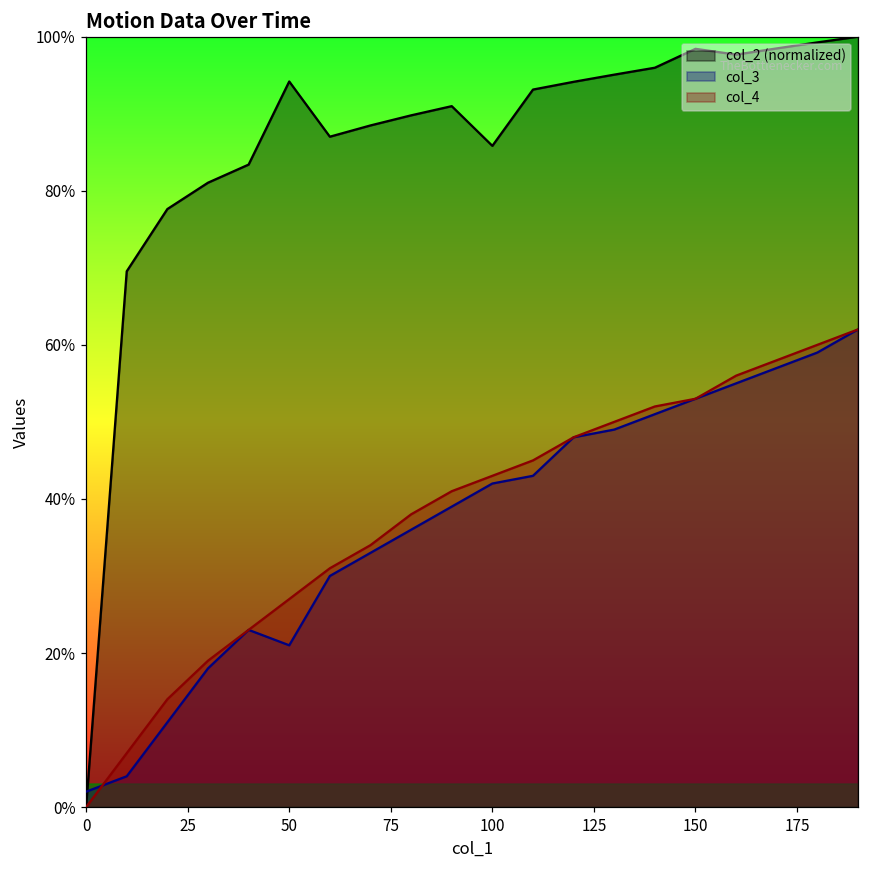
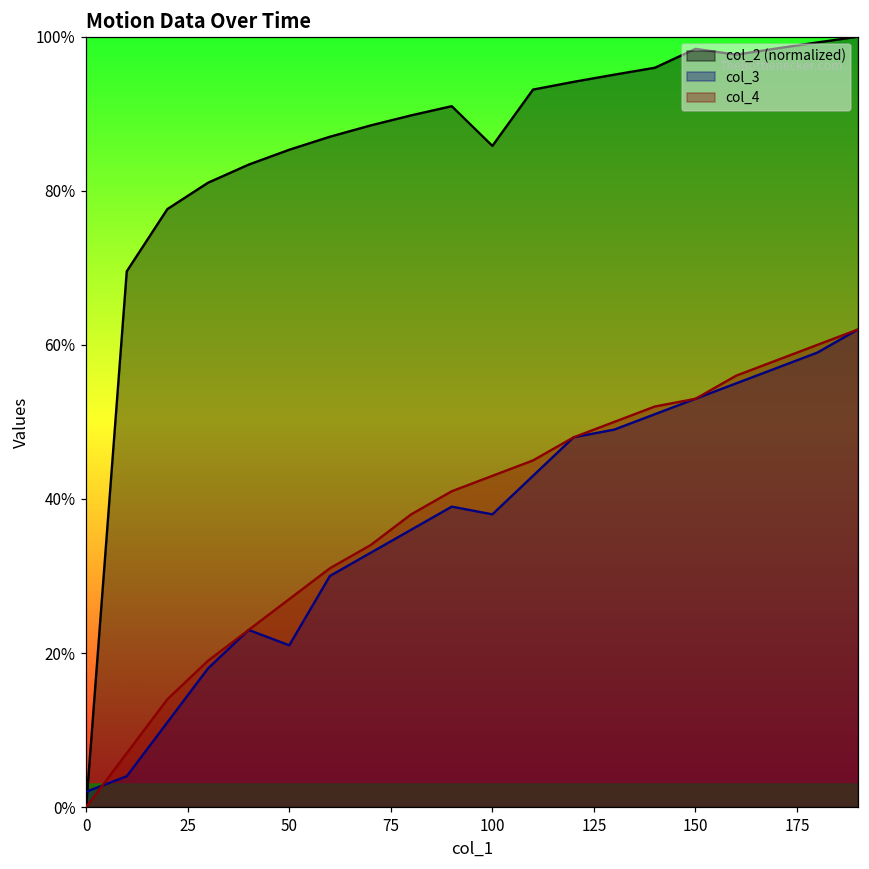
col_2 (normalized), 50: 94% -> 85%
col_3, 100: 42% -> 38%
